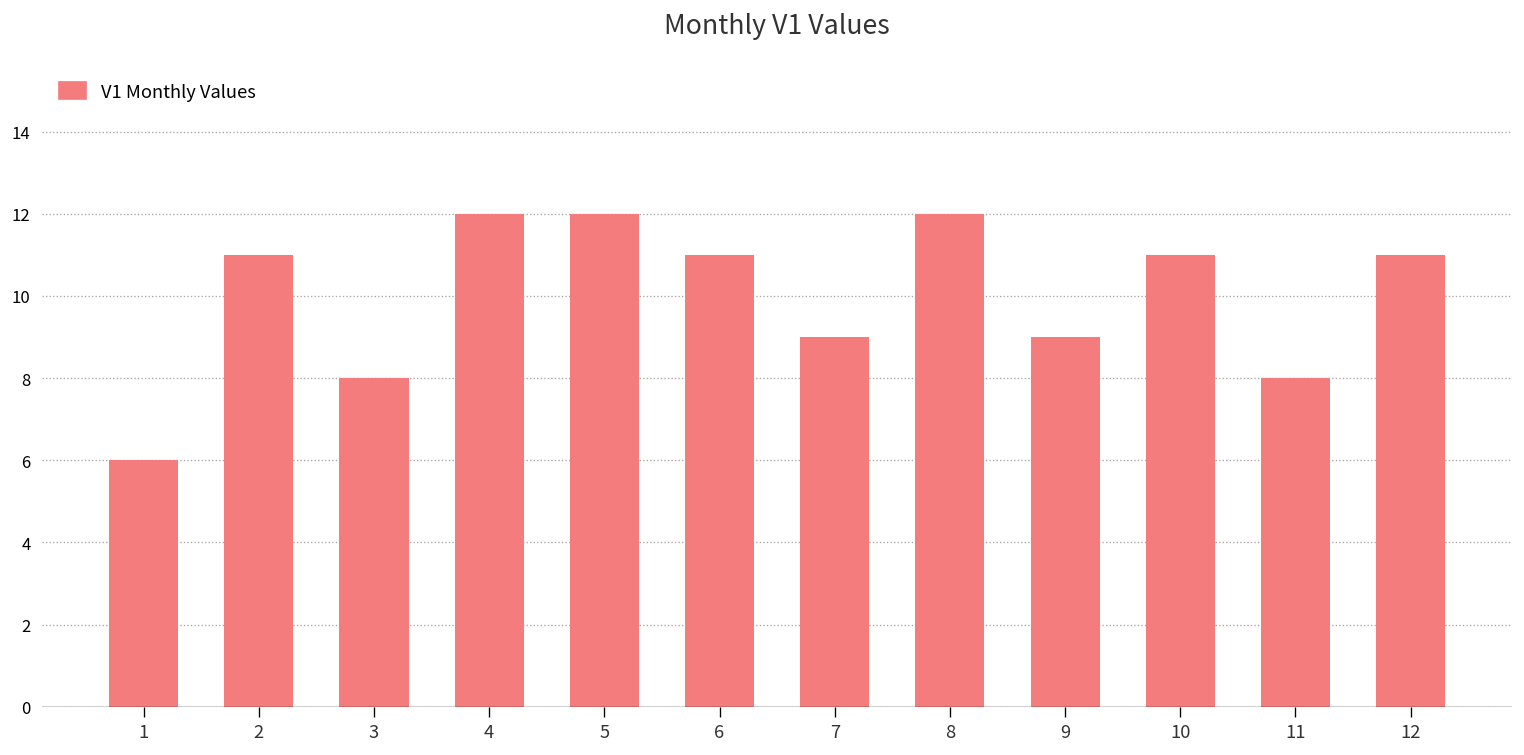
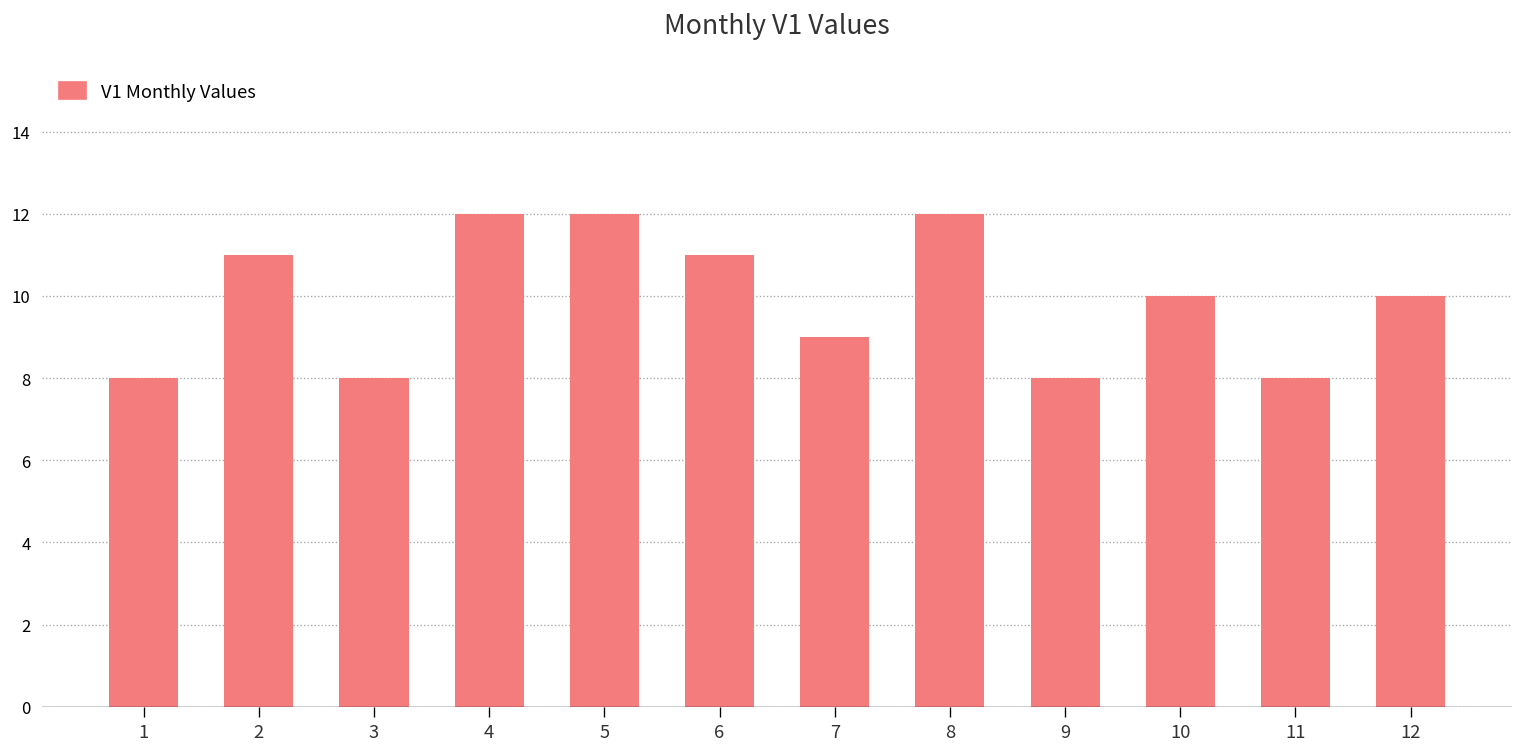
1: 6 -> 8
9: 9 -> 8
10: 11 -> 10
12: 11 -> 10
